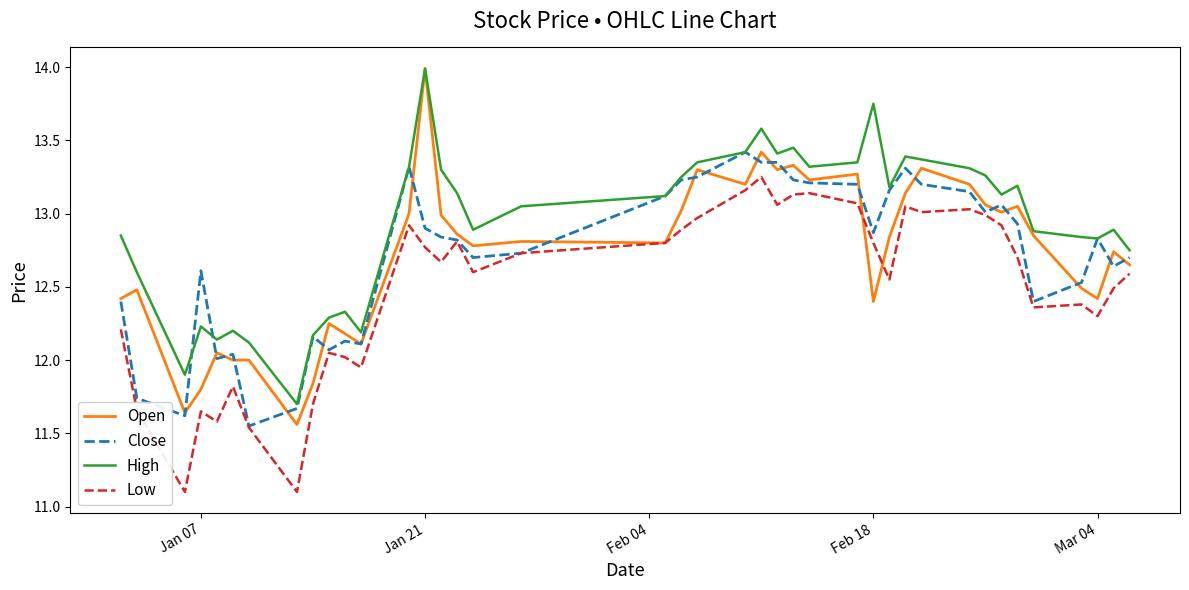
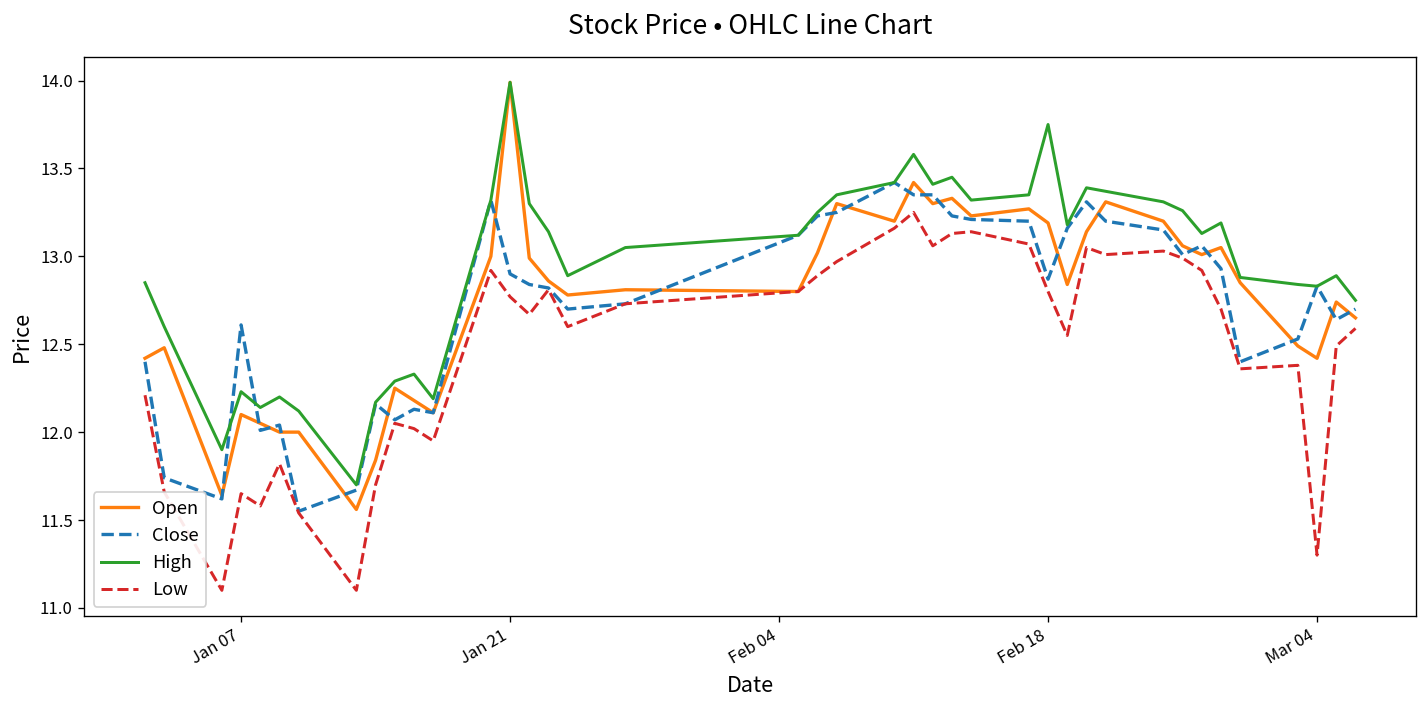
Open, Jan 07: 11.8 -> 12.1
Open, Feb 18: 12.40 -> 13.19
Low, Mar 04: 12.3 -> 11.3
